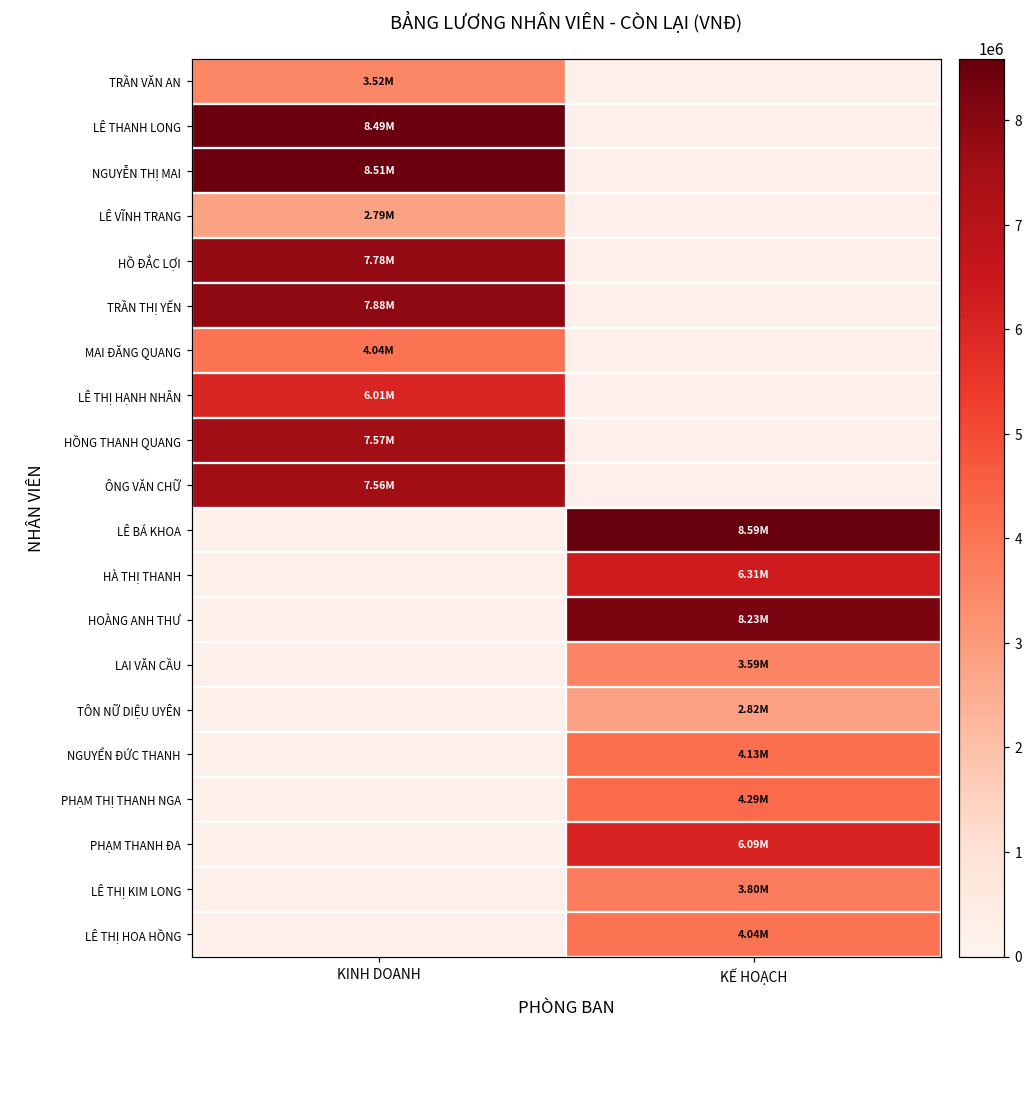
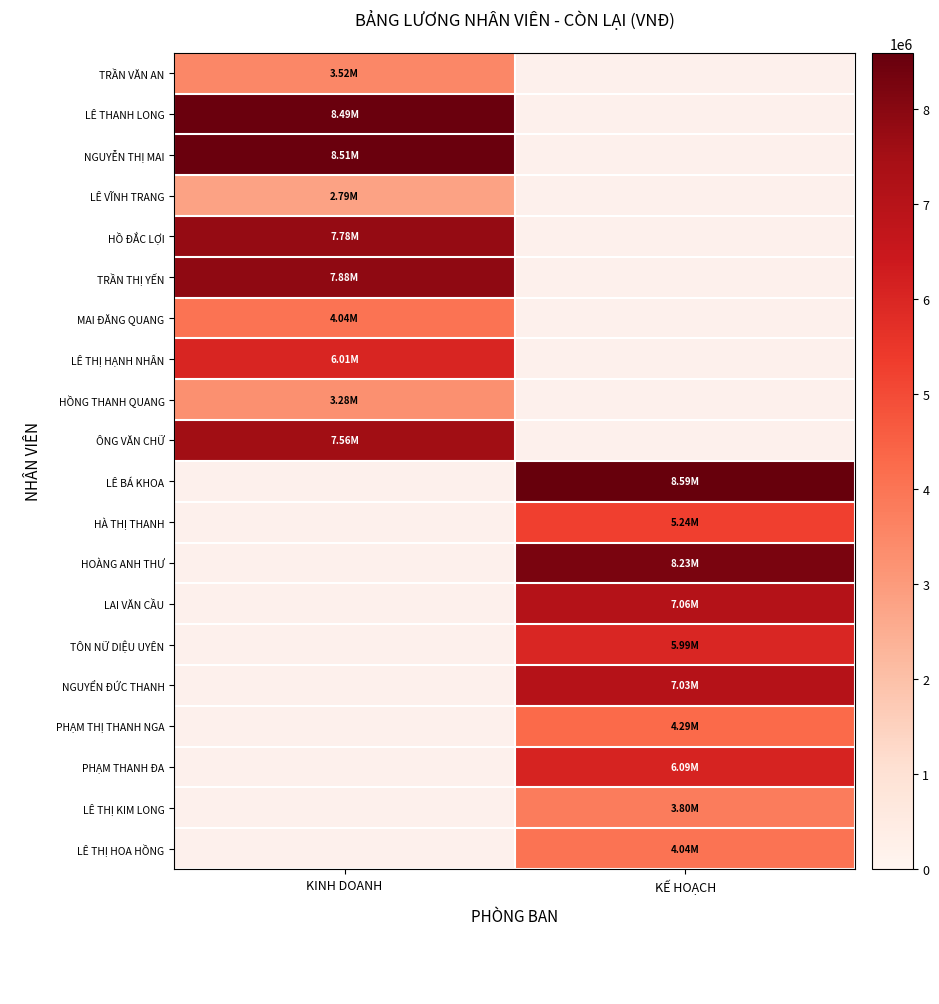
HỒNG THANH QUANG, KINH DOANH: 7.57M -> 3.28M
HÀ THỊ THANH, KẾ HOẠCH: 6.31M -> 5.24M
LAI VĂN CẦU, KẾ HOẠCH: 3.59M -> 7.06M
TÔN NỮ DIỆU UYÊN, KẾ HOẠCH: 2.82M -> 5.99M
NGUYỂN ĐỨC THANH, KẾ HOẠCH: 4.13M -> 7.03M
